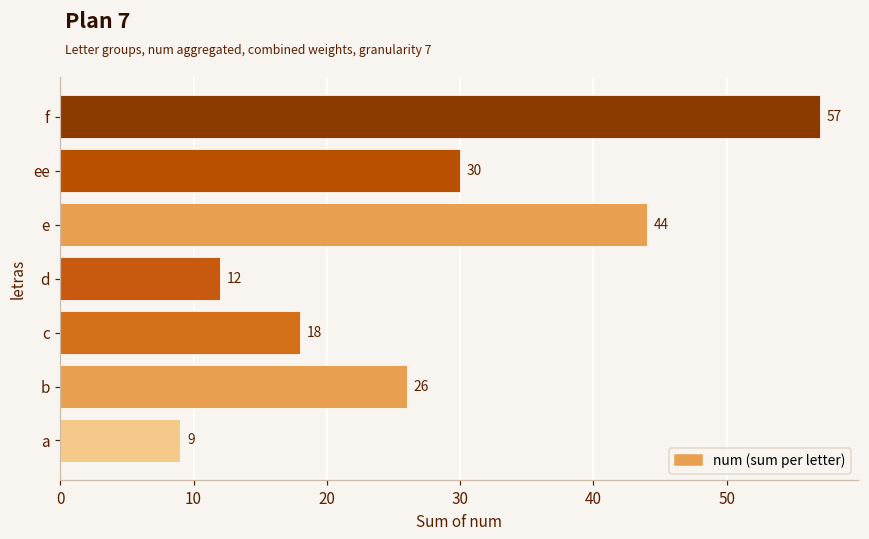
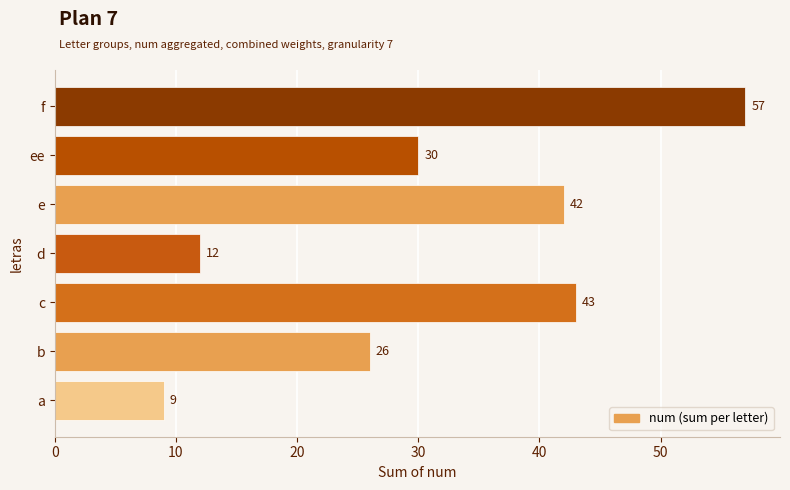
e: 44 -> 42
c: 18 -> 43
